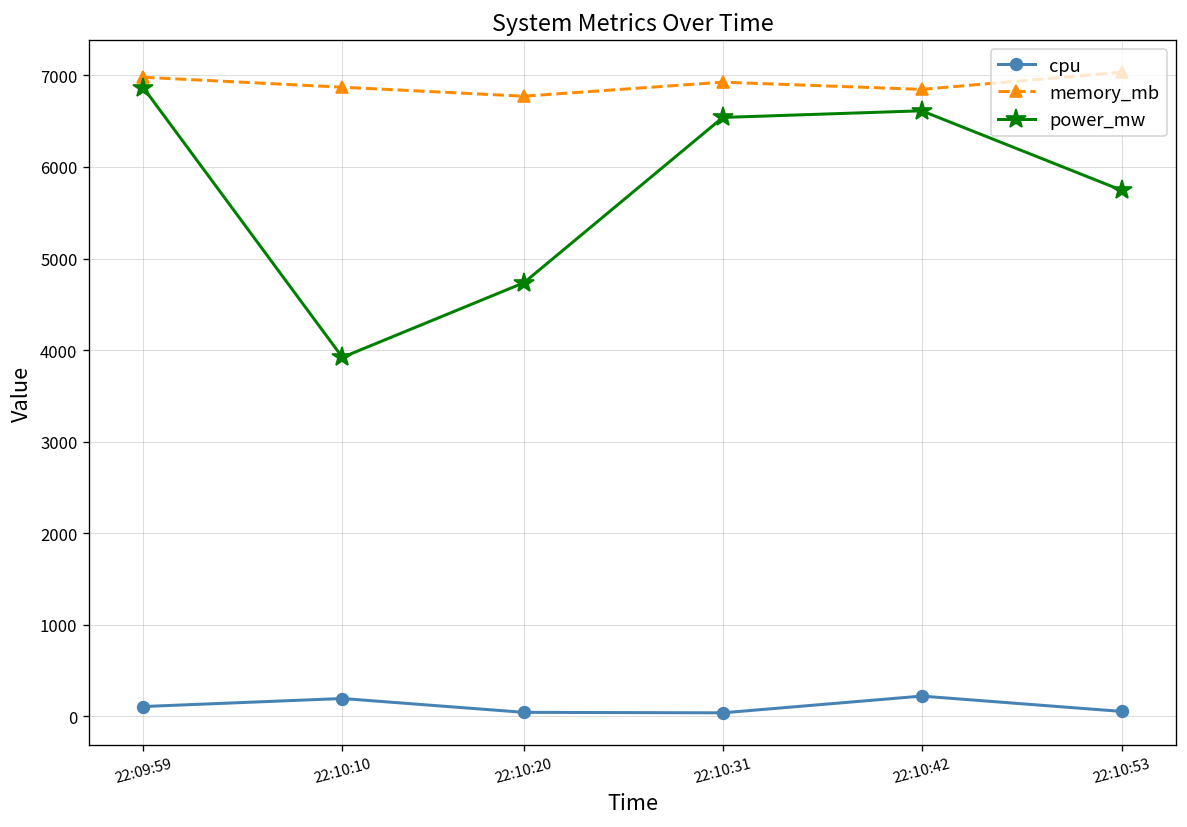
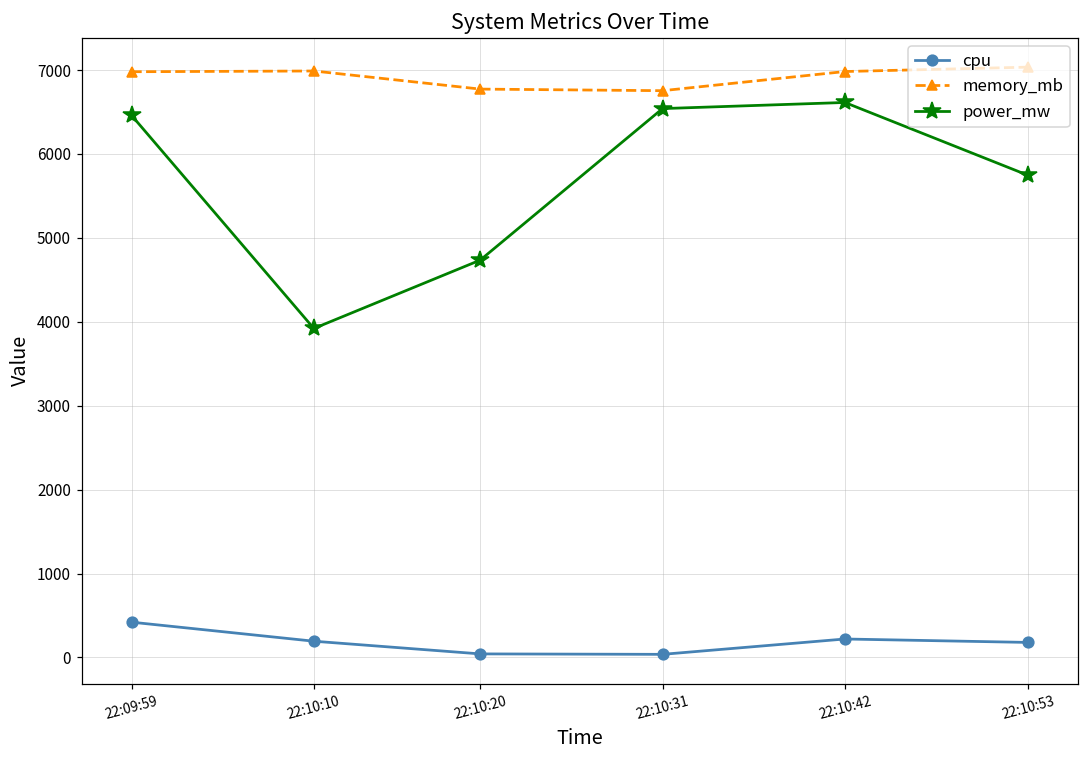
cpu, 22:09:59: 100 -> 400
power_mw, 22:09:59: 6900 -> 6500
memory_mb, 22:10:10: 6900 -> 7000
memory_mb, 22:10:31: 6900 -> 6800
memory_mb, 22:10:42: 6800 -> 7000
cpu, 22:10:53: 100 -> 200
